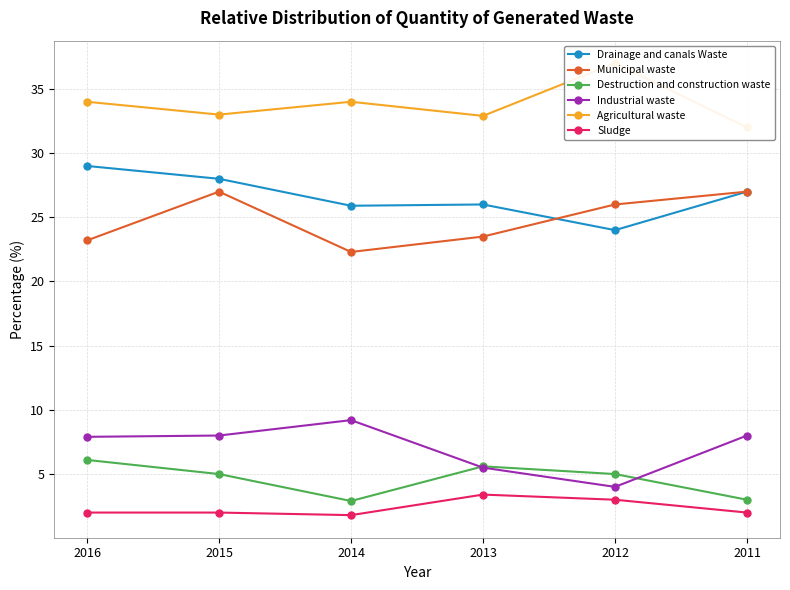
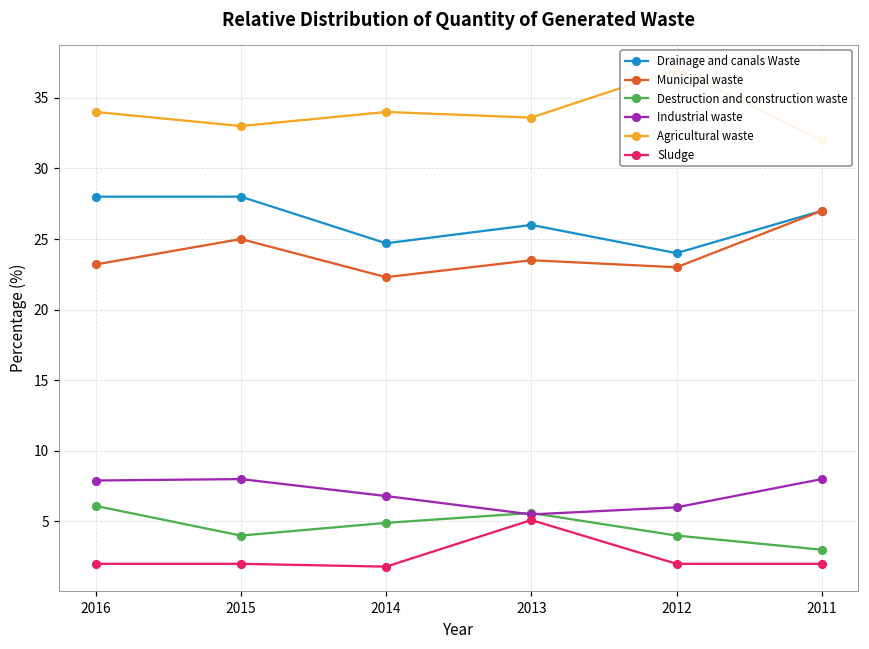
Drainage and canals Waste, 2016: 29 -> 28
Municipal waste, 2015: 27 -> 25
Destruction and construction waste, 2015: 5 -> 4
Drainage and canals Waste, 2014: 25.9 -> 24.7
Destruction and construction waste, 2014: 2.9 -> 4.9
Industrial waste, 2014: 9.2 -> 6.8
Agricultural waste, 2013: 32.9 -> 33.6
Sludge, 2013: 3.4 -> 5.1
Municipal waste, 2012: 26 -> 23
Destruction and construction waste, 2012: 5 -> 4
Industrial waste, 2012: 4 -> 6
Sludge, 2012: 3 -> 2
